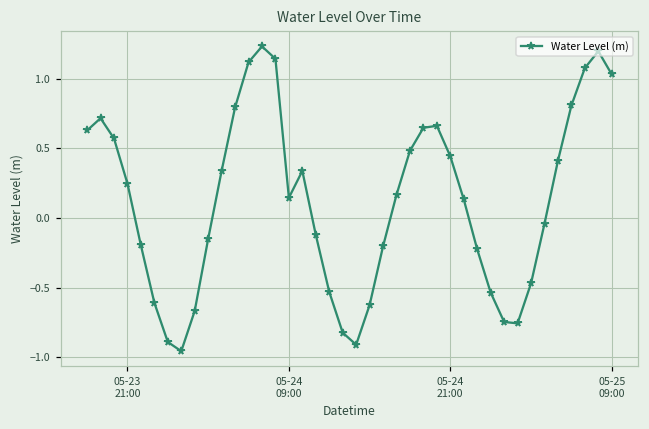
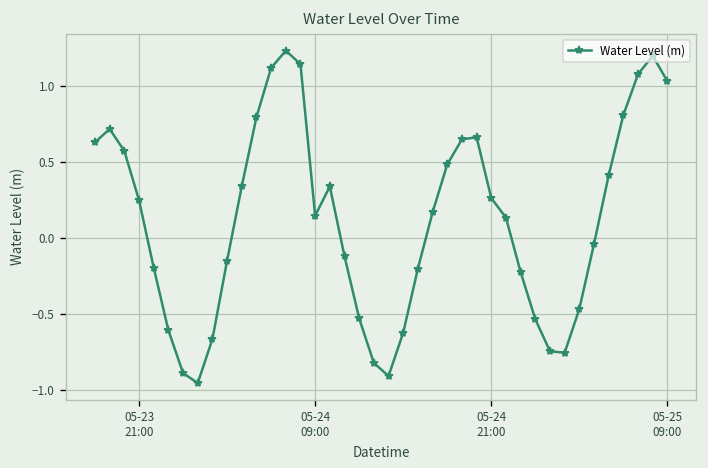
05-24 21:00: 0.44 -> 0.26
